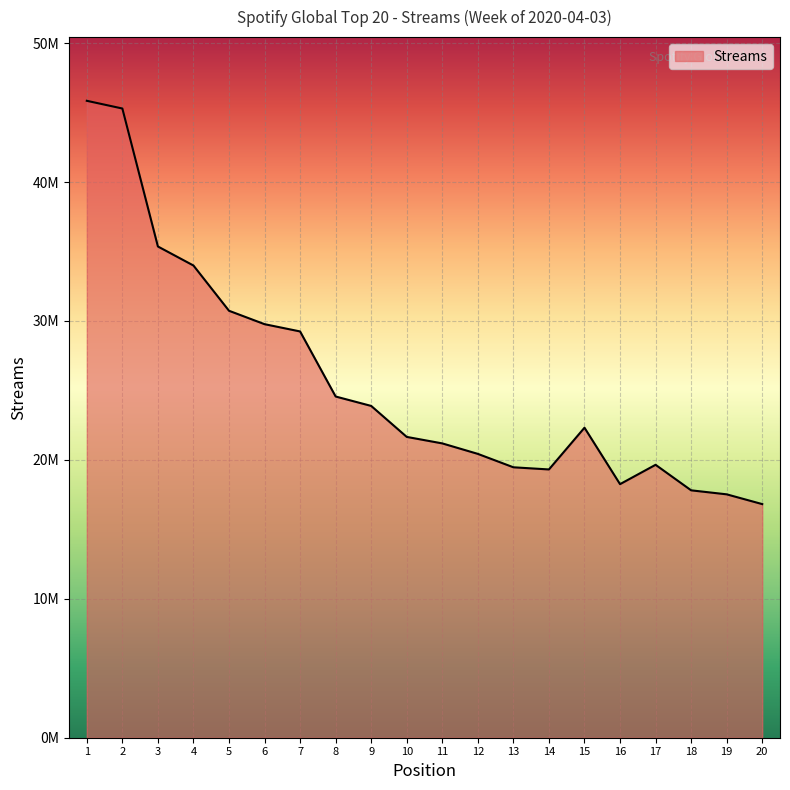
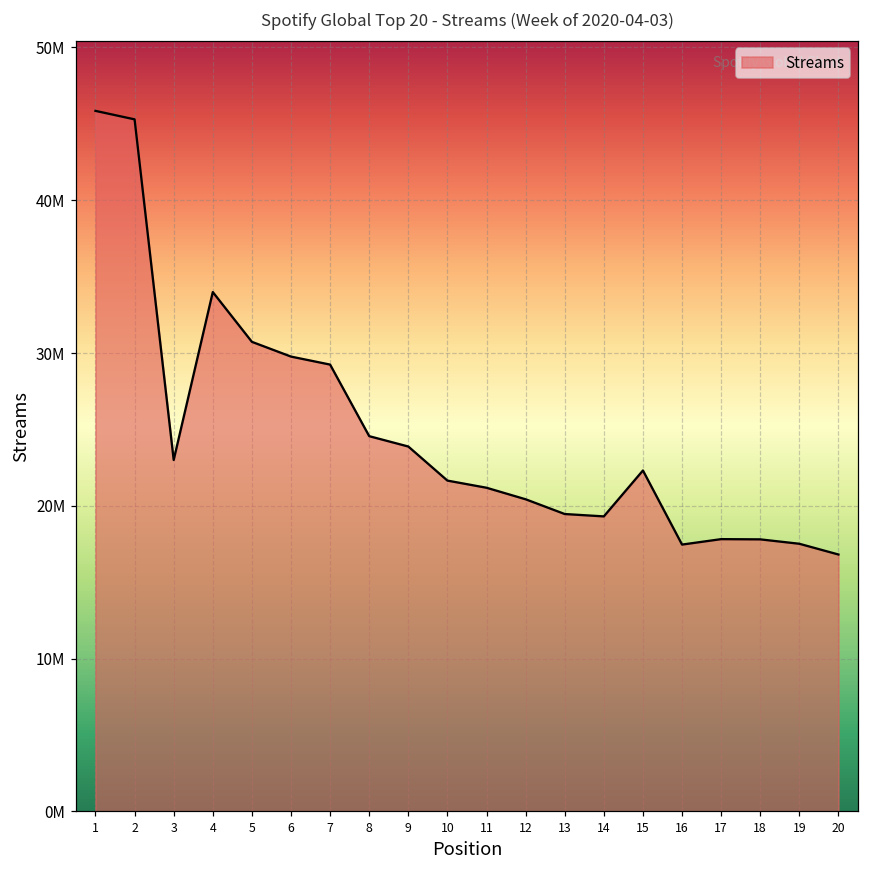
3: 35400000 -> 23000000
16: 18300000 -> 17500000
17: 19600000 -> 17800000
